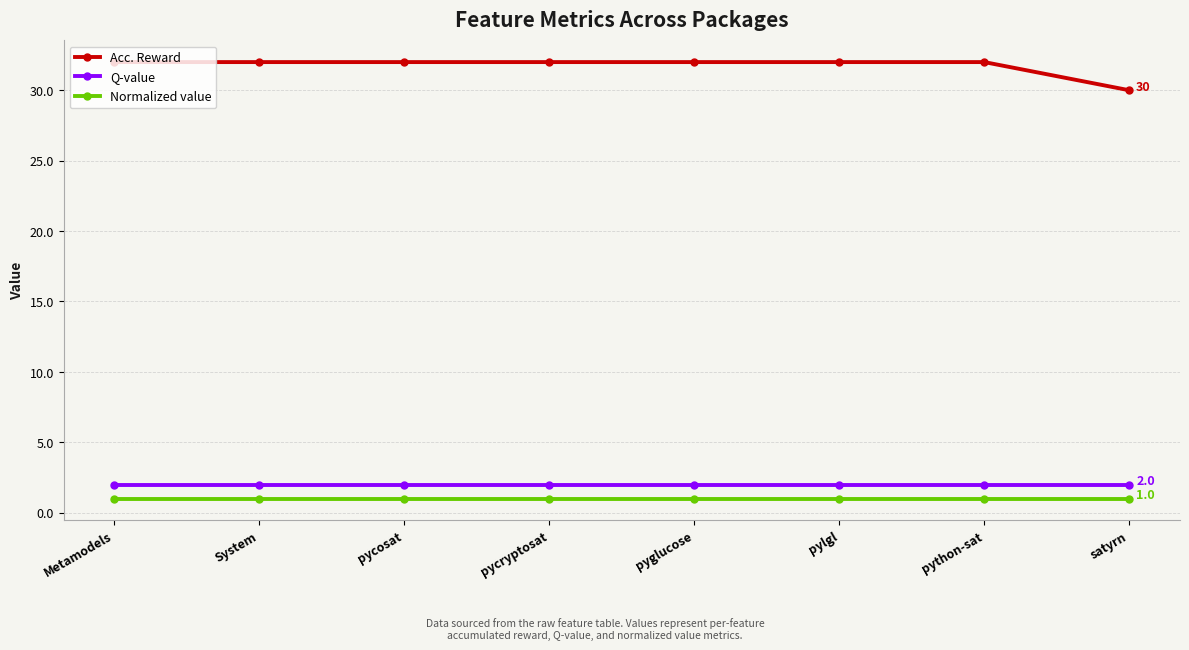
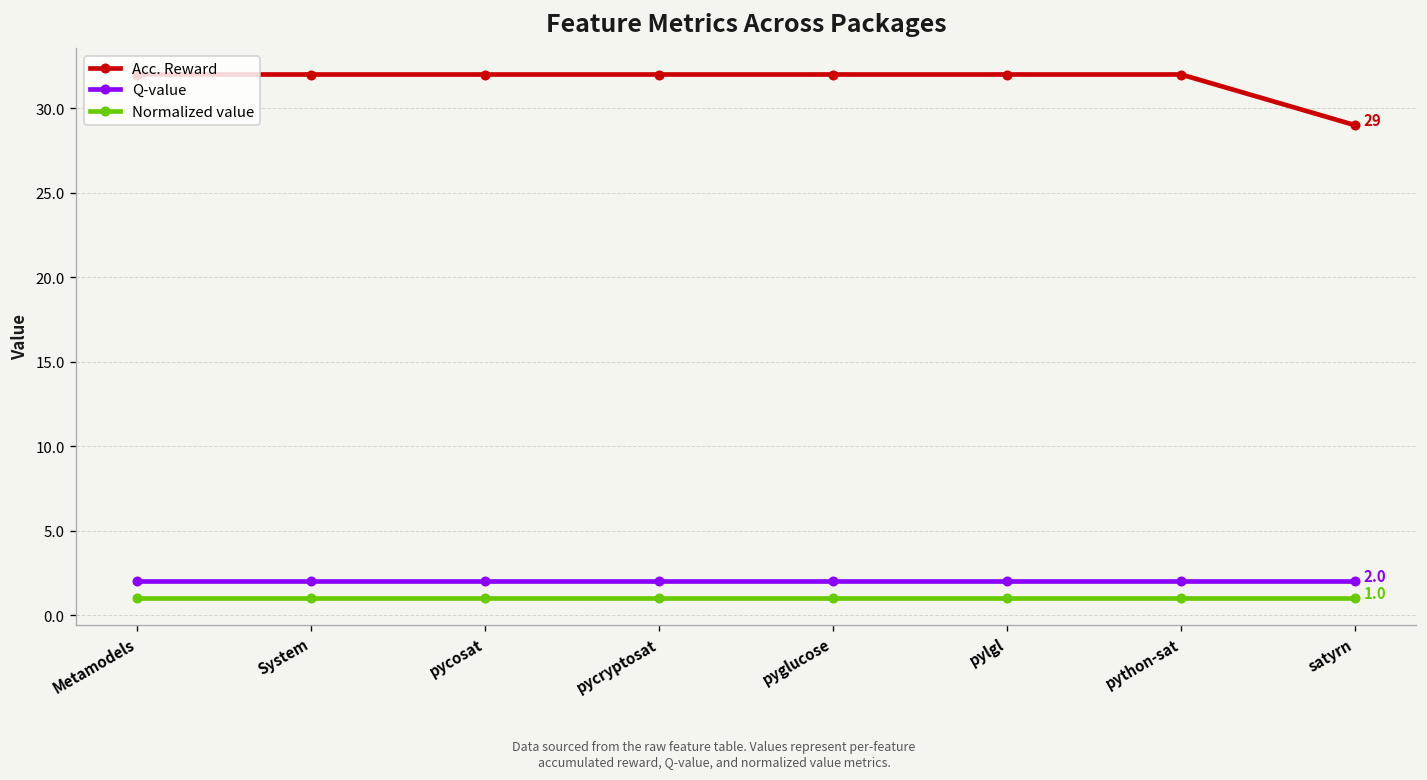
Acc. Reward, satyrn: 30 -> 29
